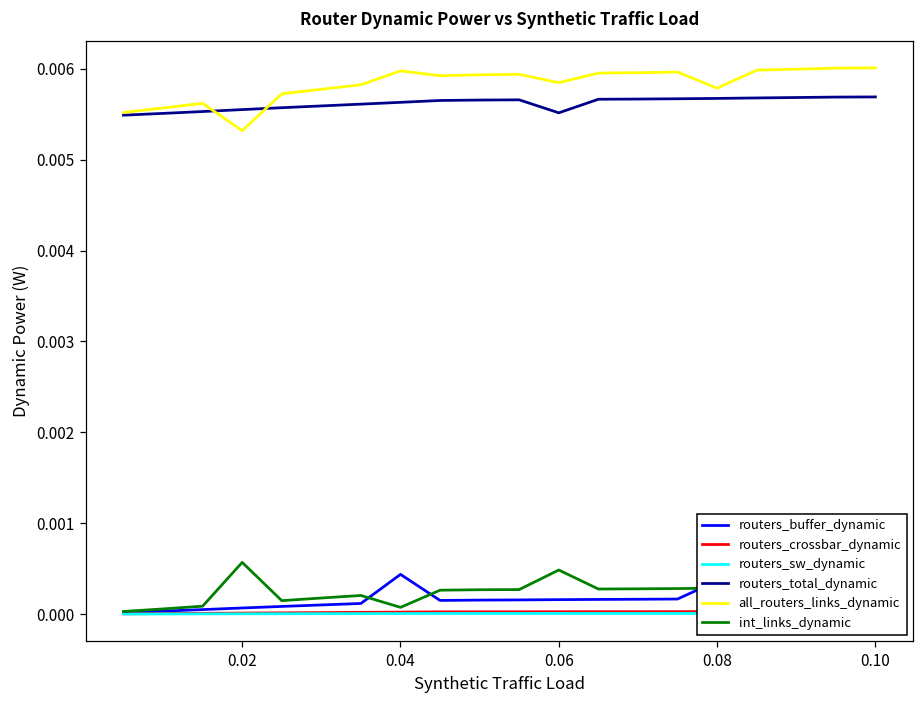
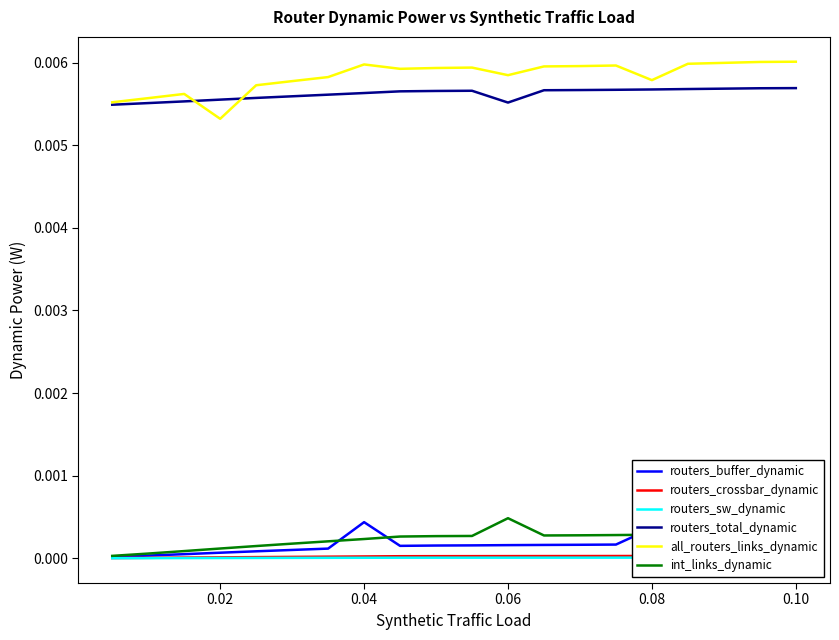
int_links_dynamic, 0.02: 0.0006 -> 0.0001
int_links_dynamic, 0.04: 0.0001 -> 0.0002
